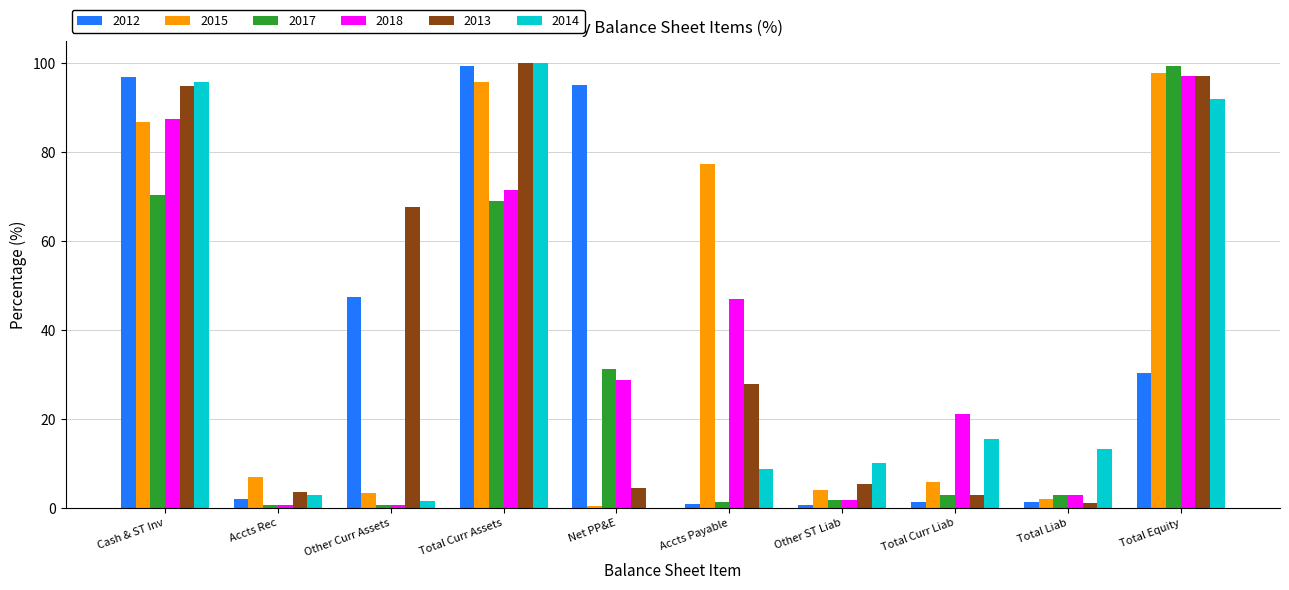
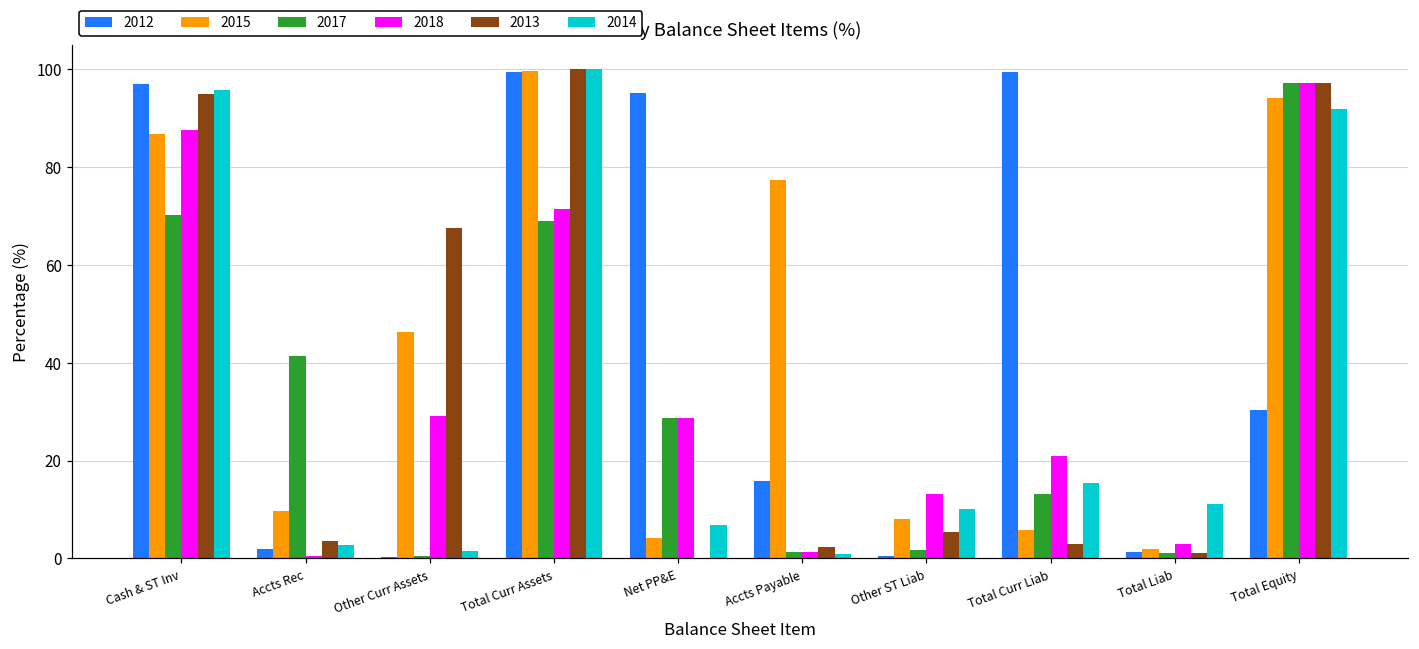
2015, Accts Rec: 7 -> 10
2017, Accts Rec: 1 -> 41
2012, Other Curr Assets: 47 -> 0
2015, Other Curr Assets: 3 -> 46
2018, Other Curr Assets: 1 -> 29
2015, Total Curr Assets: 96 -> 100
2015, Net PP&E: 0 -> 4
2017, Net PP&E: 31 -> 29
2013, Net PP&E: 5 -> 0
2014, Net PP&E: 0 -> 7
2012, Accts Payable: 1 -> 16
2018, Accts Payable: 47 -> 1
2013, Accts Payable: 28 -> 2
2014, Accts Payable: 9 -> 1
2015, Other ST Liab: 4 -> 8
2018, Other ST Liab: 2 -> 13
2012, Total Curr Liab: 1 -> 99
2017, Total Curr Liab: 3 -> 13
2017, Total Liab: 3 -> 1
2014, Total Liab: 13 -> 11
2015, Total Equity: 98 -> 94
2017, Total Equity: 99 -> 97
